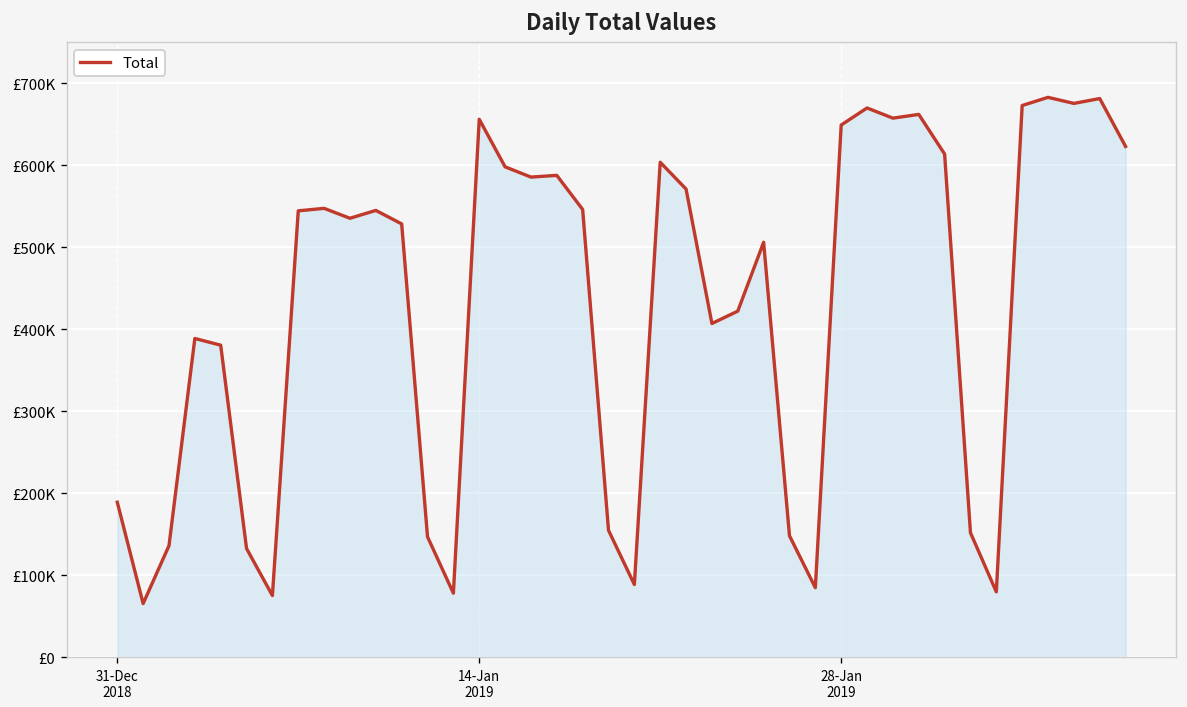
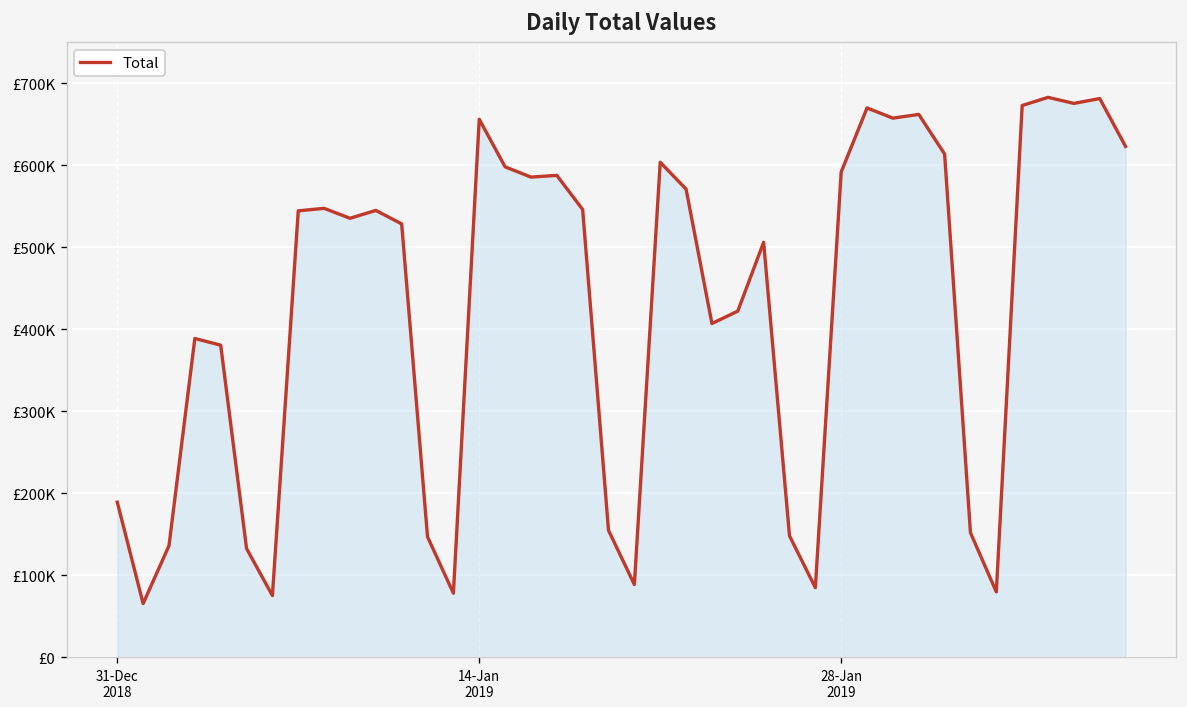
28-Jan 2019: £650000 -> £590000
